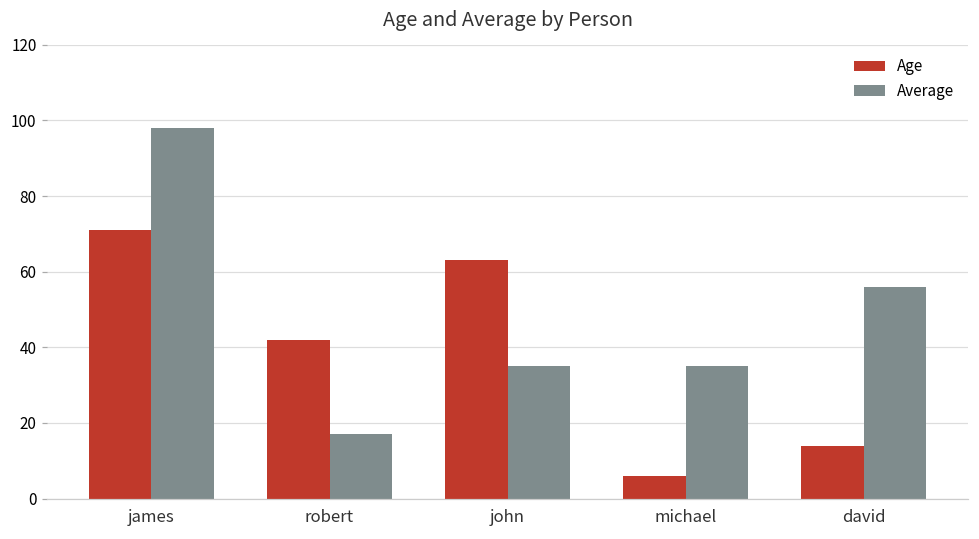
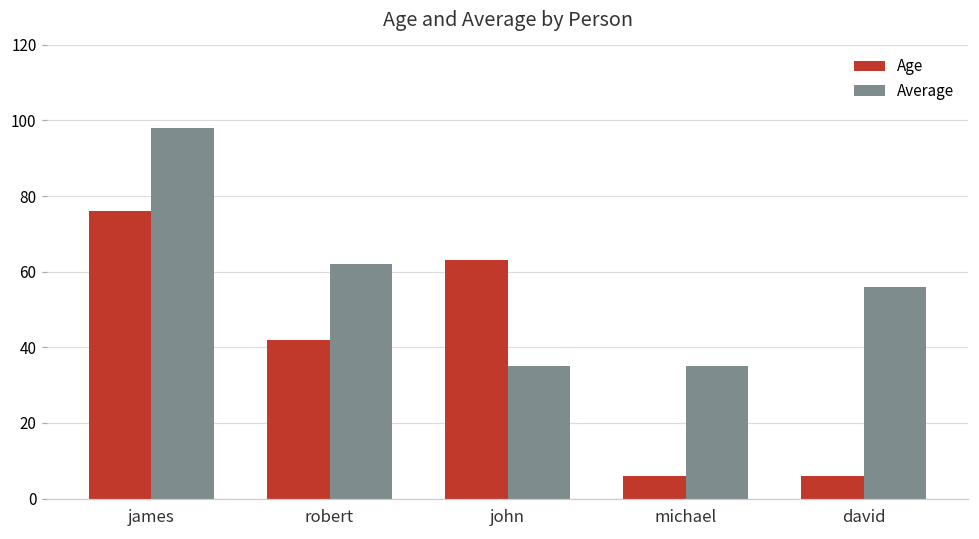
Age, james: 71 -> 76
Average, robert: 17 -> 62
Age, david: 14 -> 6
